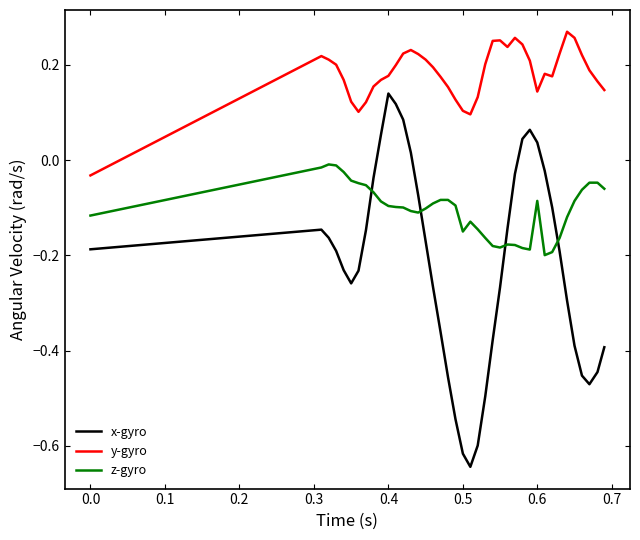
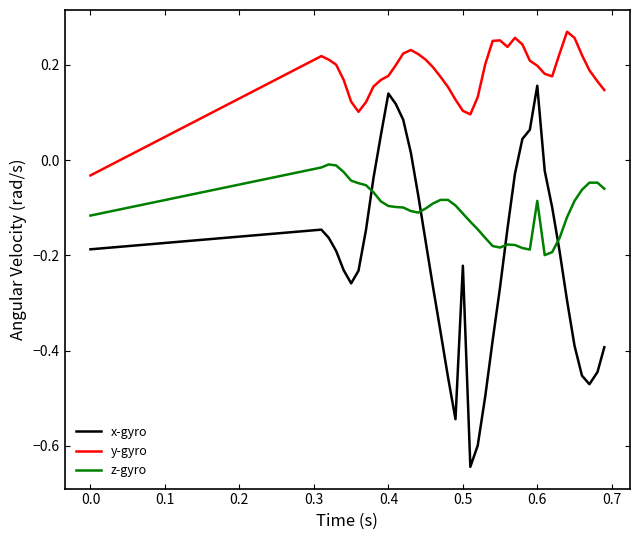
x-gyro, 0.5: -0.62 -> -0.22
z-gyro, 0.5: -0.15 -> -0.11
x-gyro, 0.6: 0.04 -> 0.16
y-gyro, 0.6: 0.14 -> 0.20
